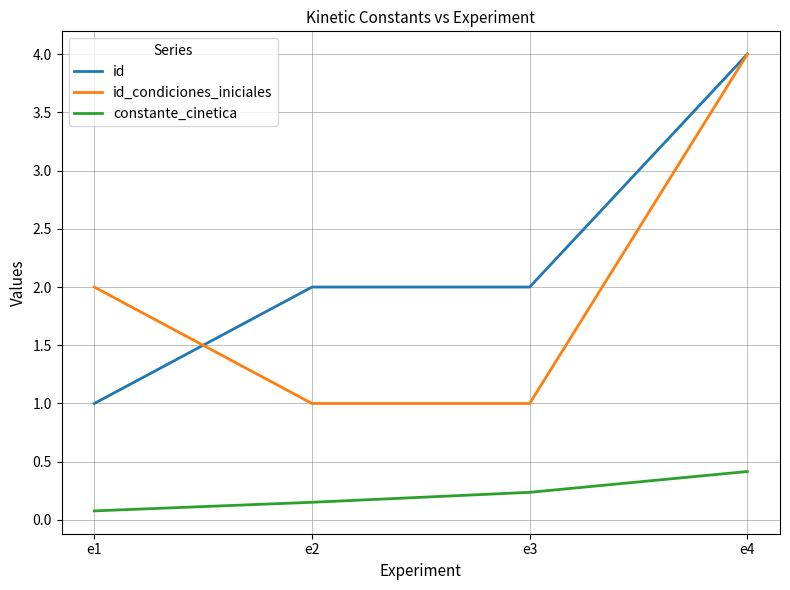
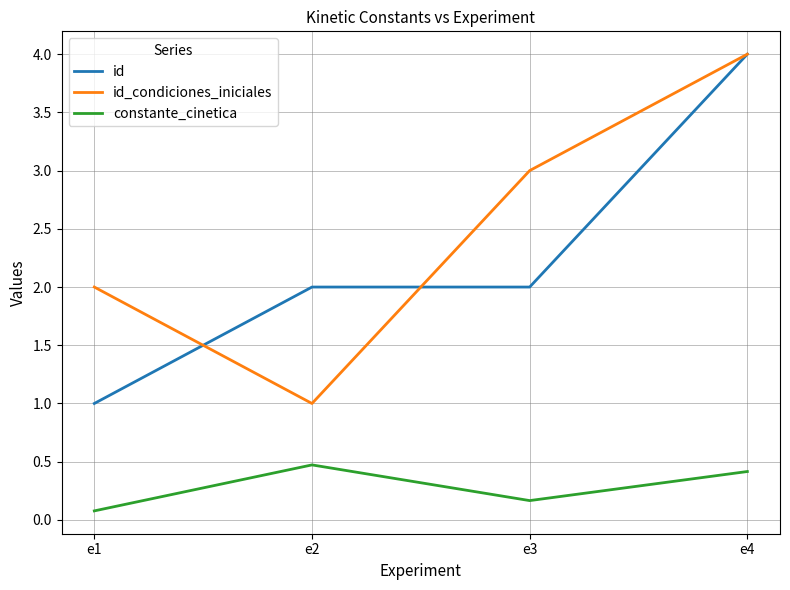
constante_cinetica, e2: 0.15 -> 0.47
id_condiciones_iniciales, e3: 1 -> 3
constante_cinetica, e3: 0.24 -> 0.17
